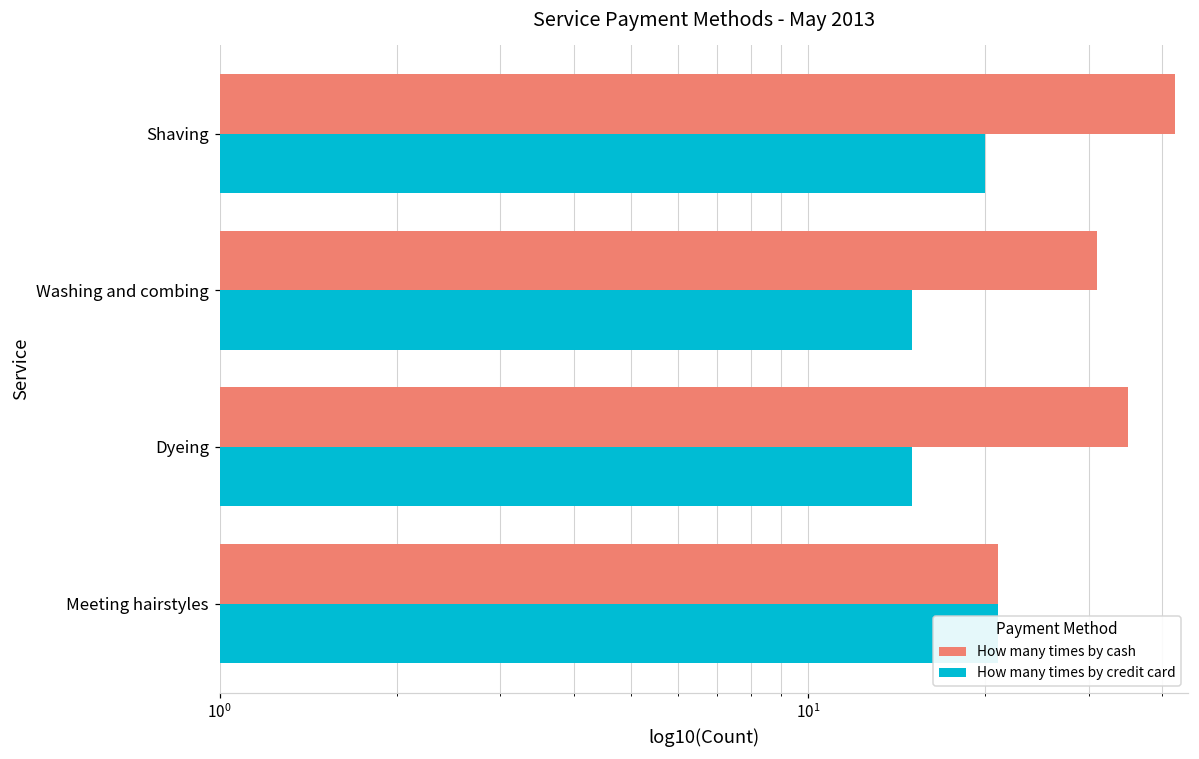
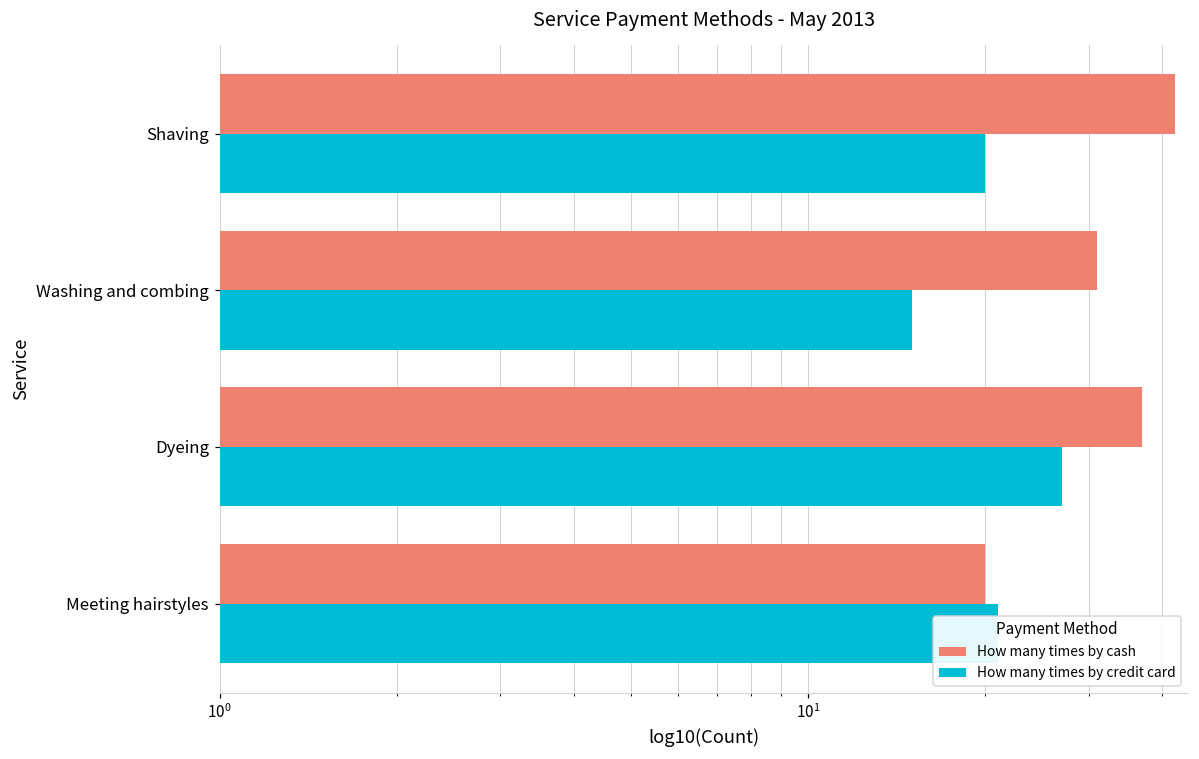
How many times by cash, Dyeing: 35 -> 37
How many times by credit card, Dyeing: 15 -> 27
How many times by cash, Meeting hairstyles: 21 -> 20
